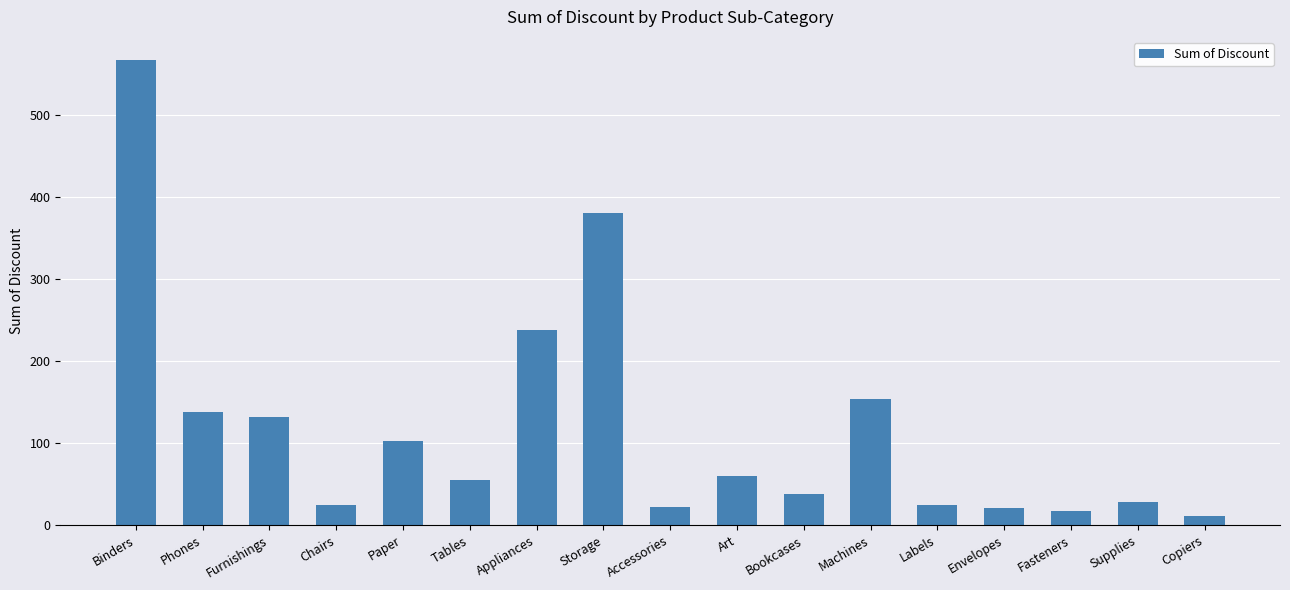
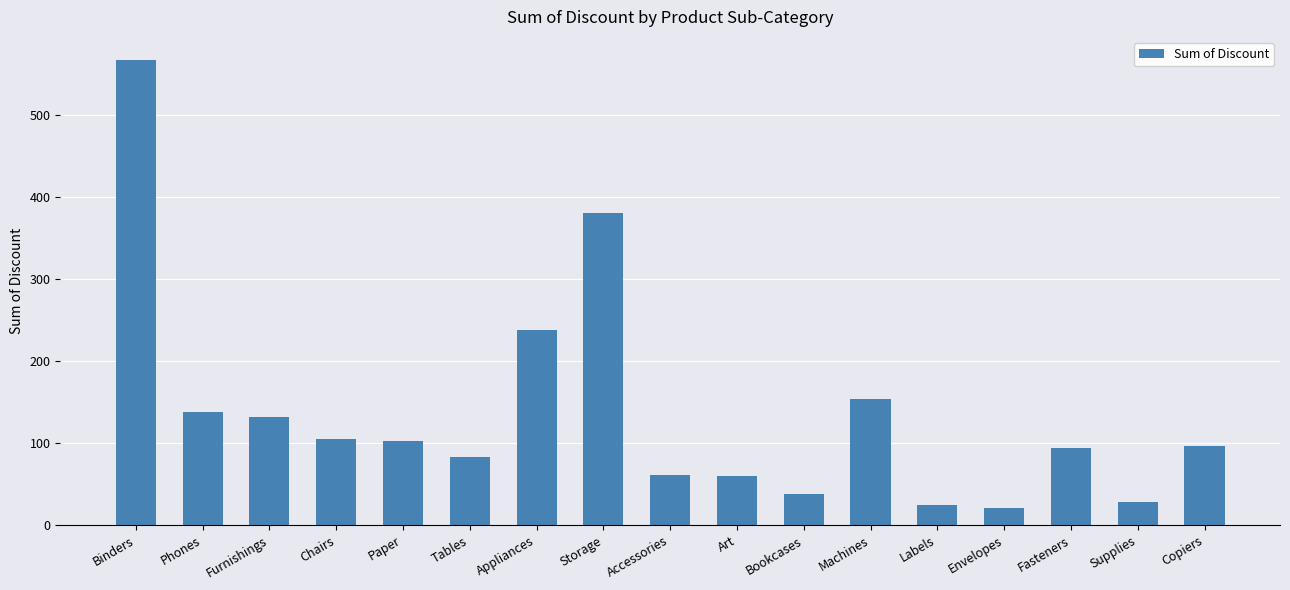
Chairs: 20 -> 110
Tables: 60 -> 80
Accessories: 20 -> 60
Fasteners: 20 -> 90
Copiers: 10 -> 100
